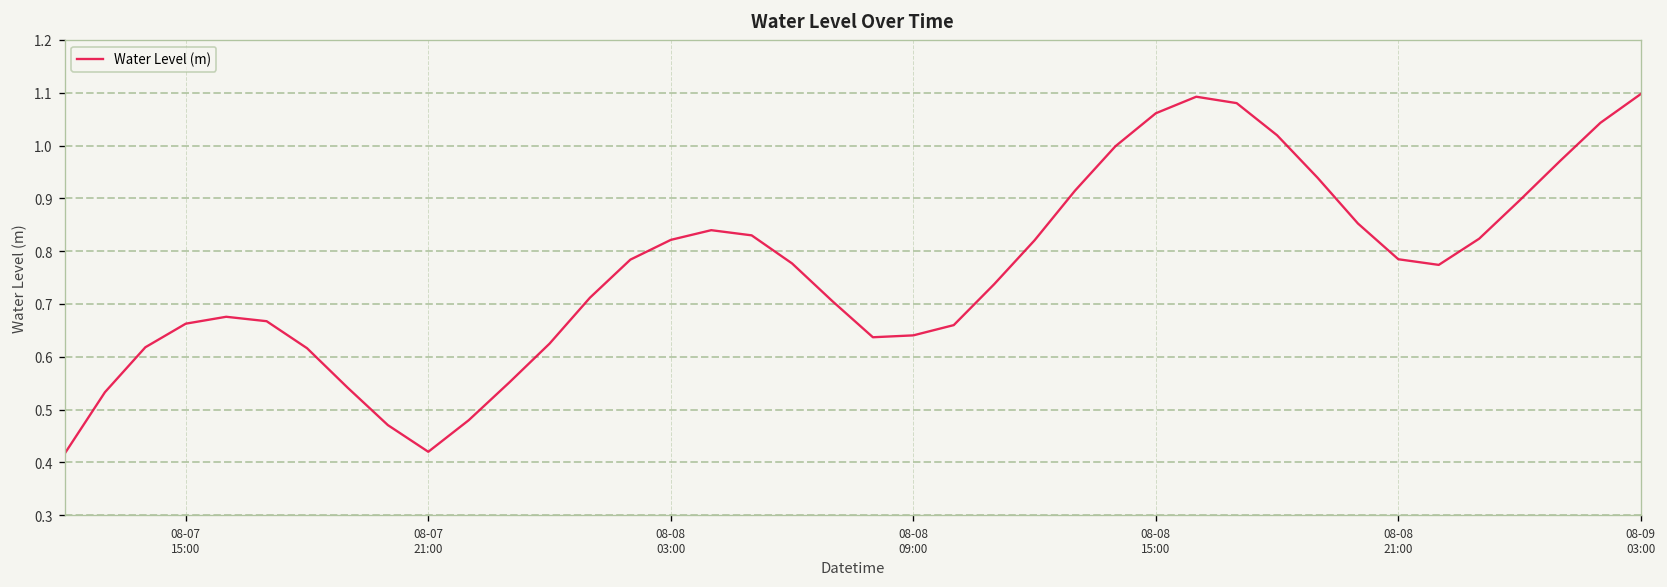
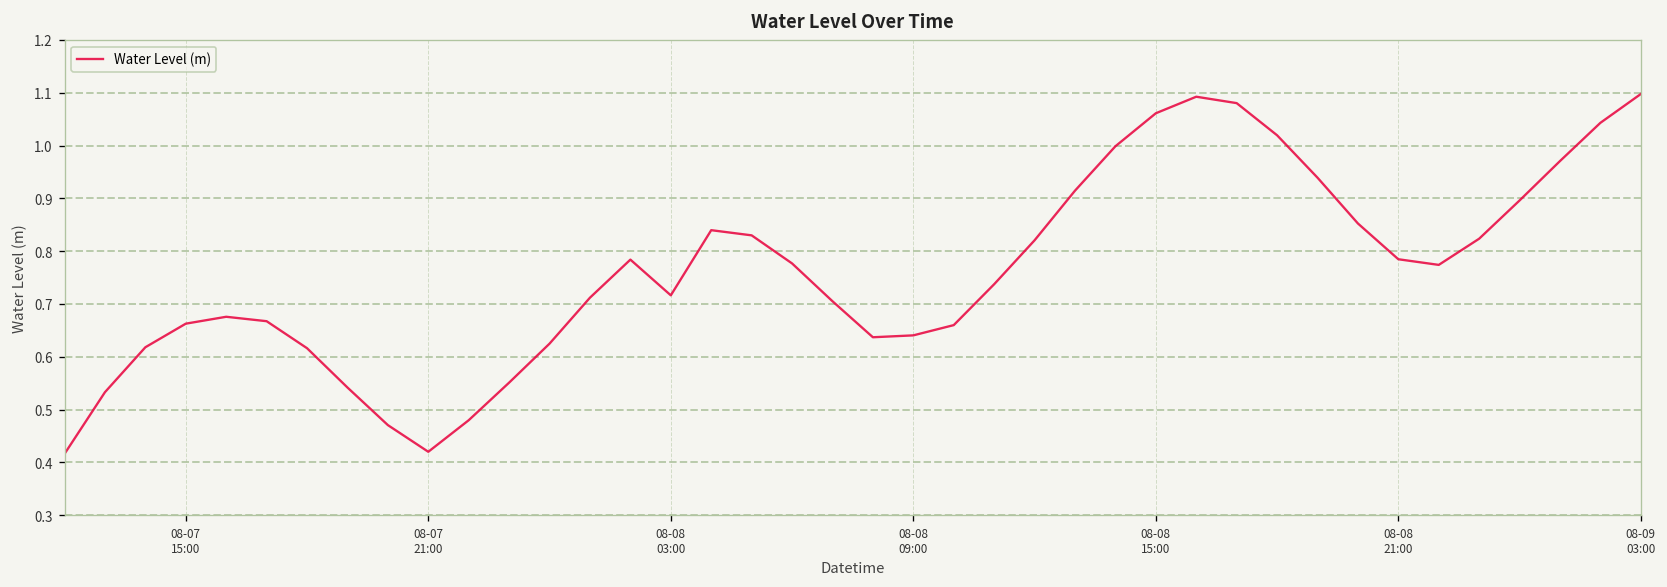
08-08 03:00: 0.82 -> 0.72
